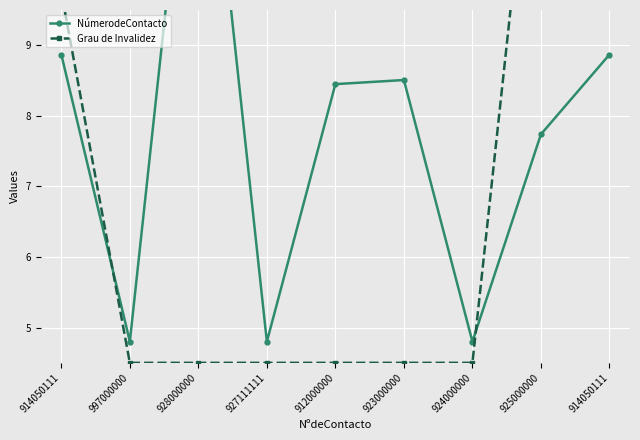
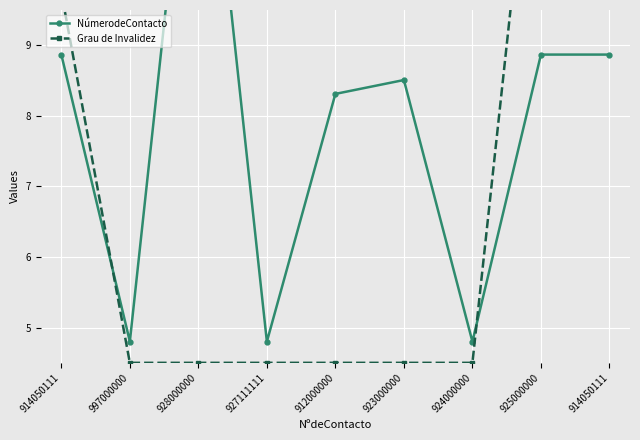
NúmerodeContacto, 912000000: 8.4 -> 8.3
NúmerodeContacto, 925000000: 7.7 -> 8.9
